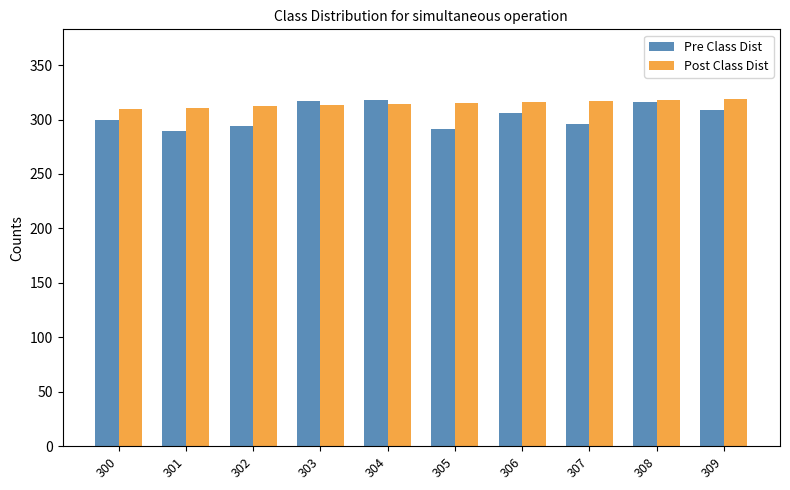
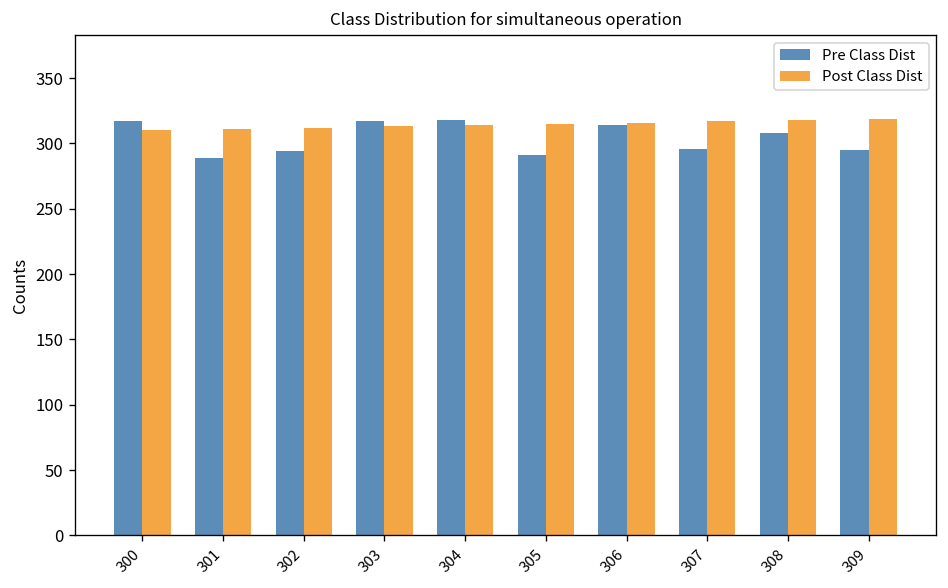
Pre Class Dist, 300: 300 -> 317
Pre Class Dist, 306: 306 -> 314
Pre Class Dist, 308: 316 -> 308
Pre Class Dist, 309: 309 -> 295
